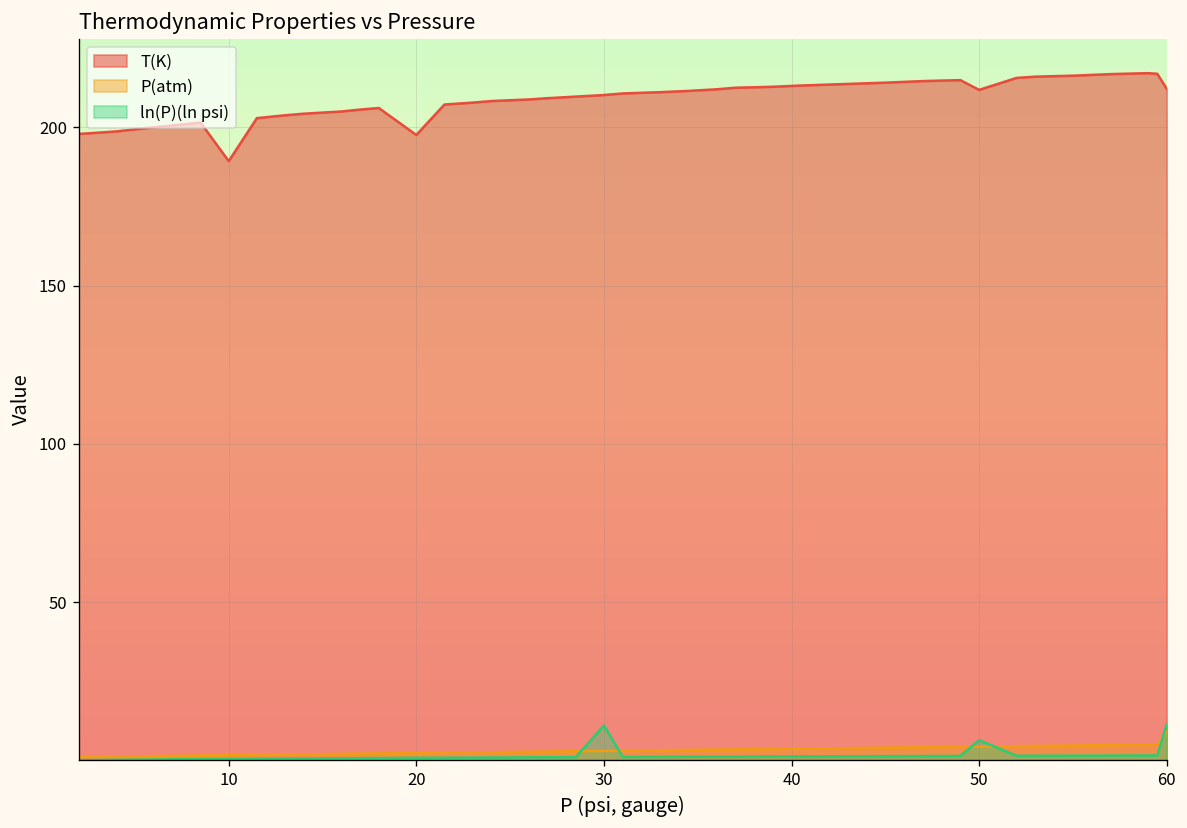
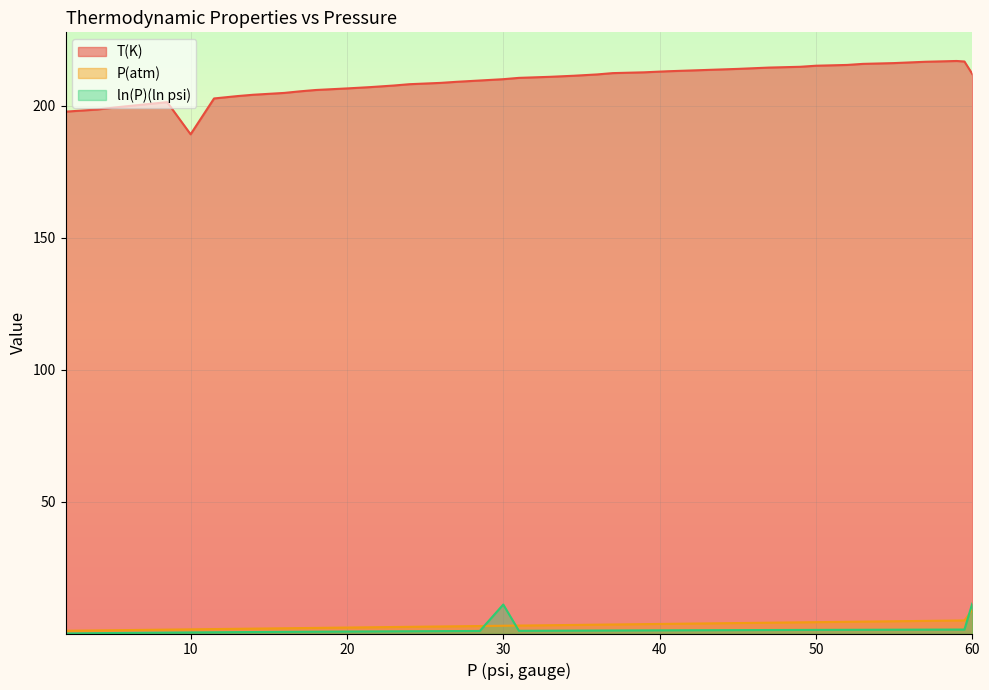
T(K), 20: 198 -> 207
T(K), 50: 212 -> 215
ln(P)(ln psi), 50: 6 -> 1
